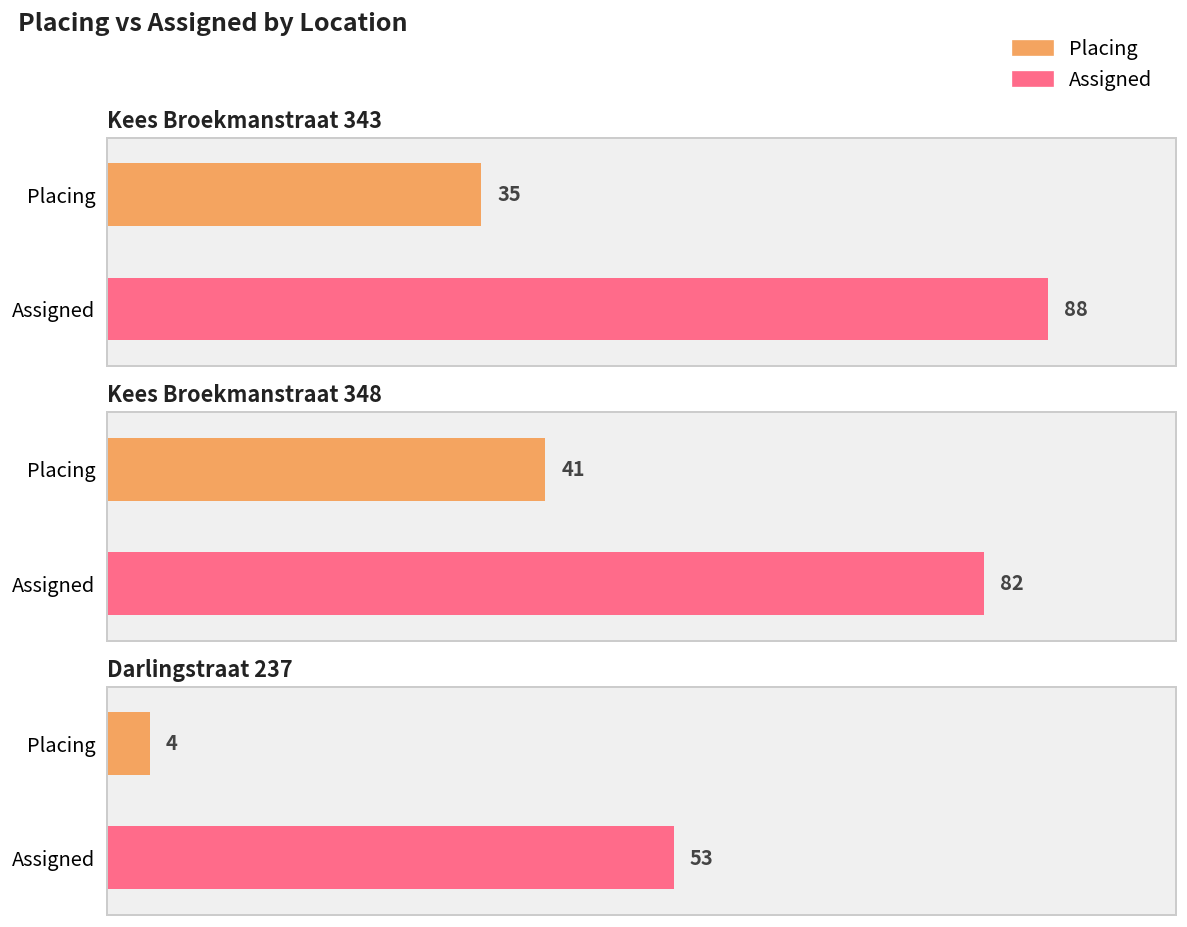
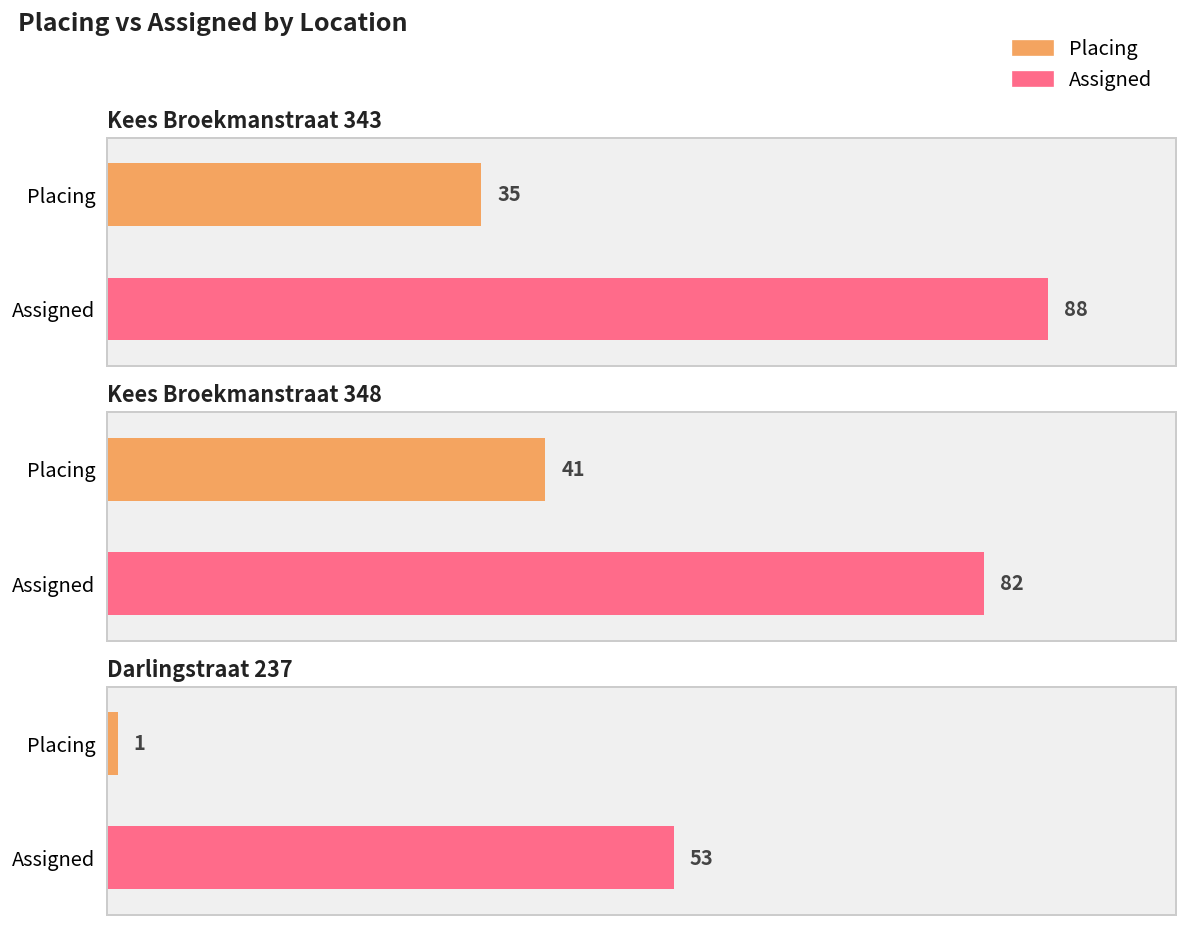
Darlingstraat 237, Placing: 4 -> 1
